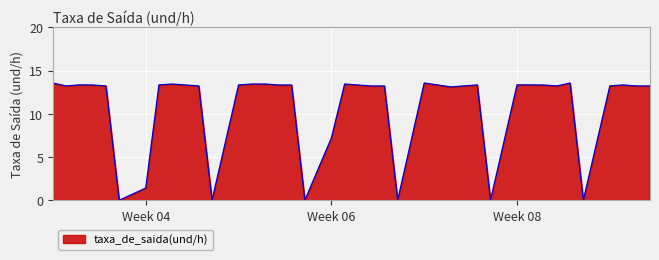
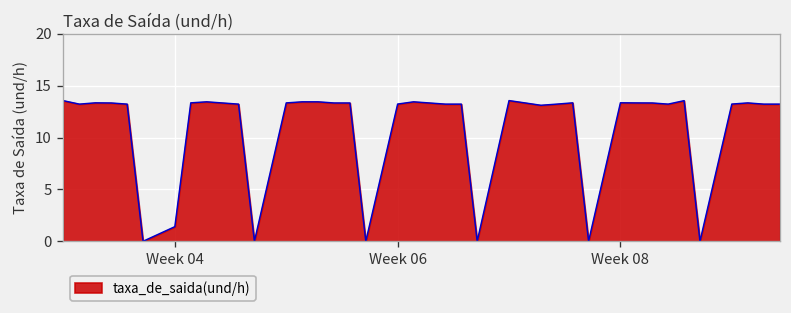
Week 06: 7 -> 13
